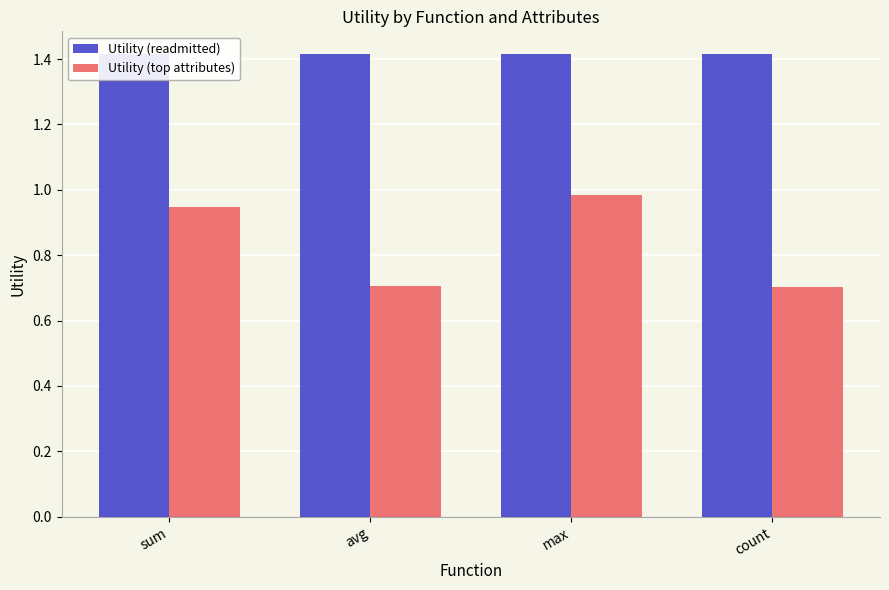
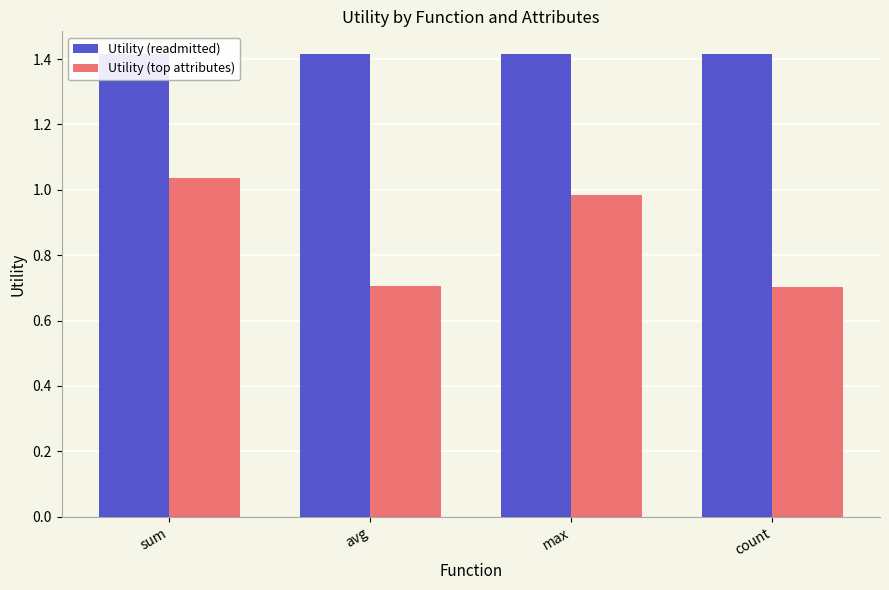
Utility (top attributes), sum: 0.95 -> 1.04
